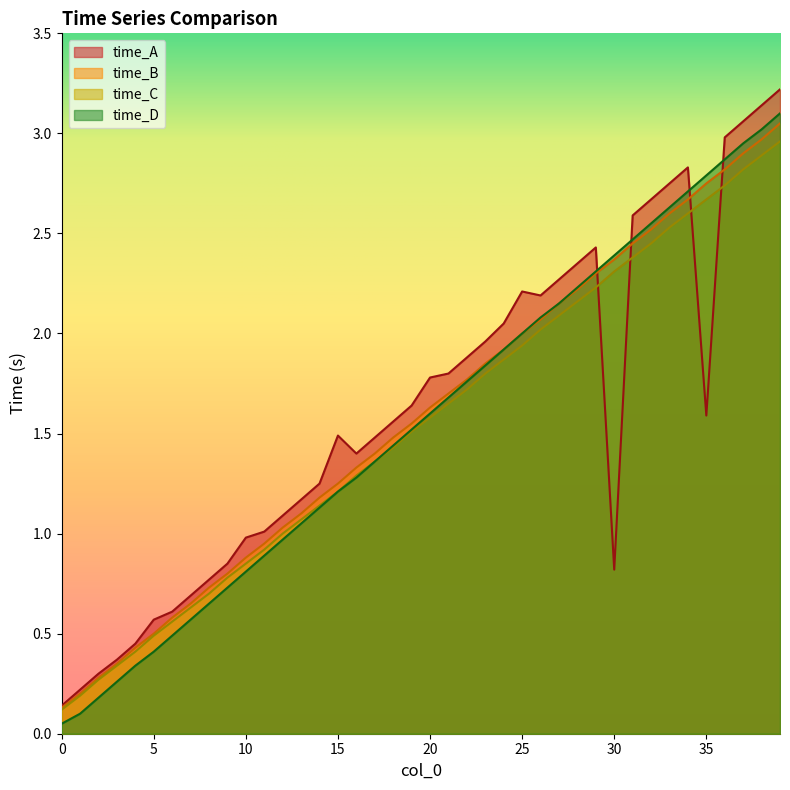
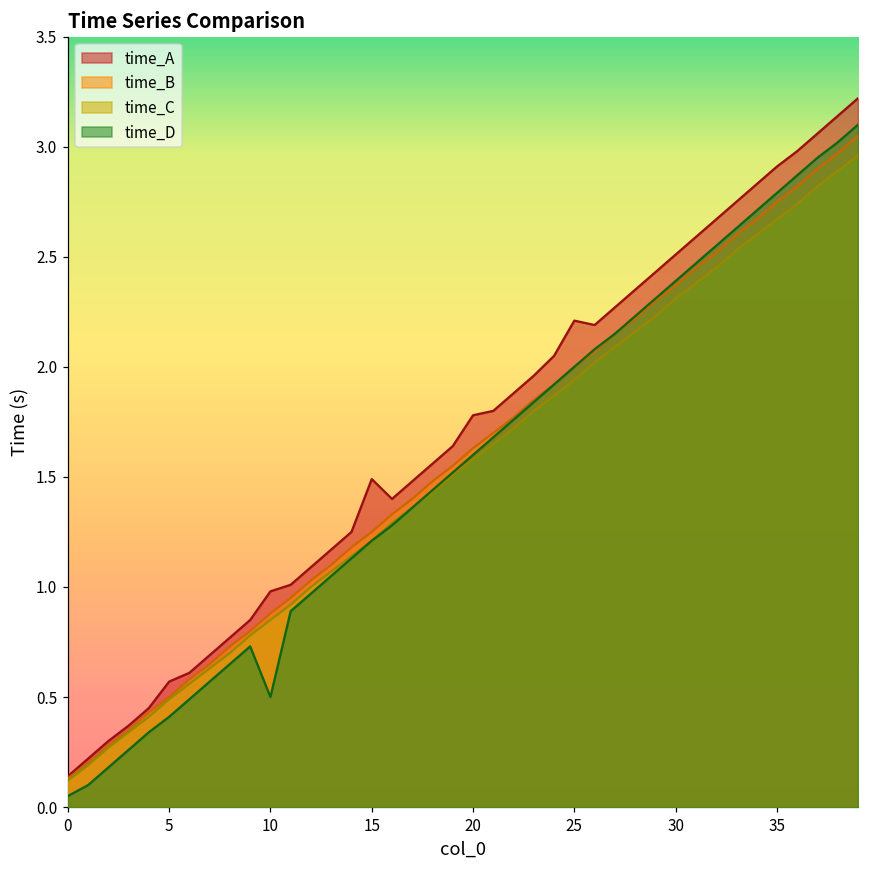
time_D, 10: 0.81 -> 0.50
time_A, 30: 0.82 -> 2.51
time_A, 35: 1.59 -> 2.91
